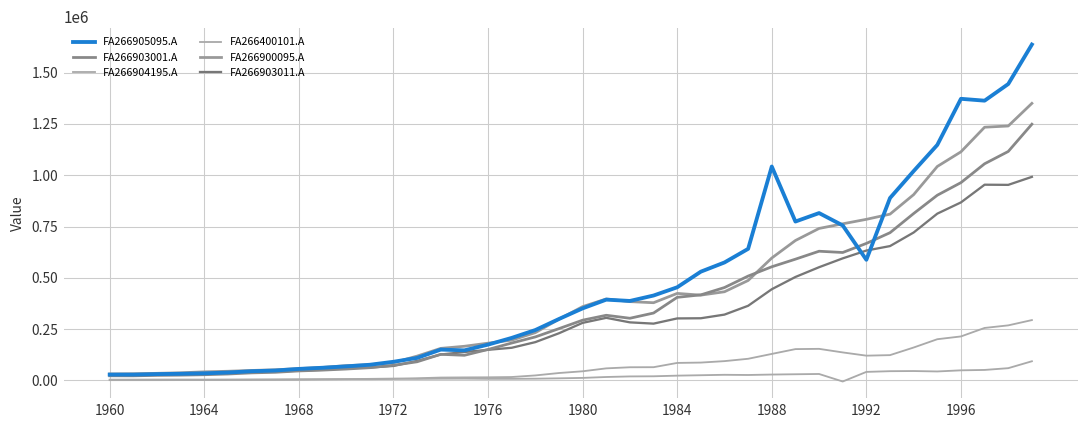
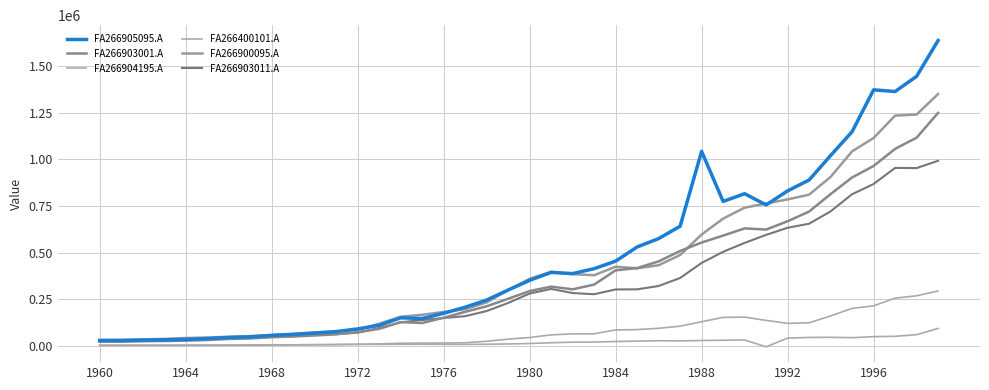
FA266905095.A, 1992: 590000 -> 830000
